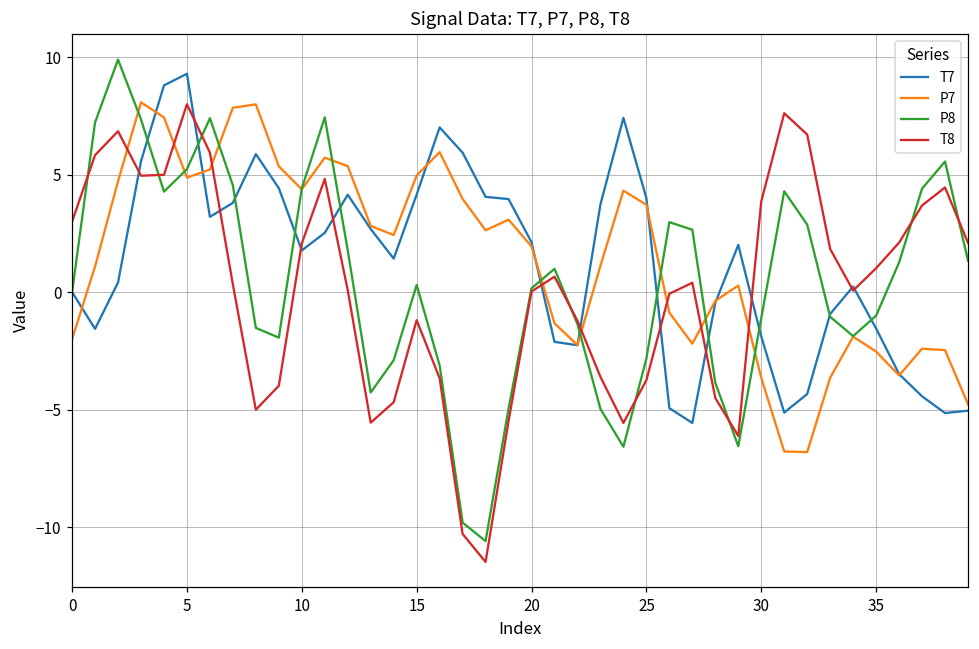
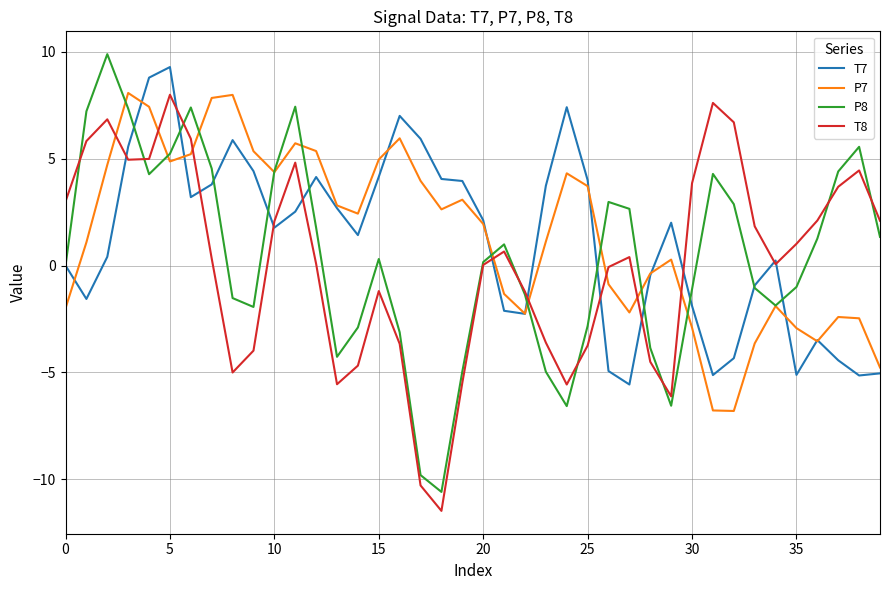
P7, 30: -3.6 -> -2.9
T7, 35: -1.5 -> -5.1
P7, 35: -2.5 -> -2.9
